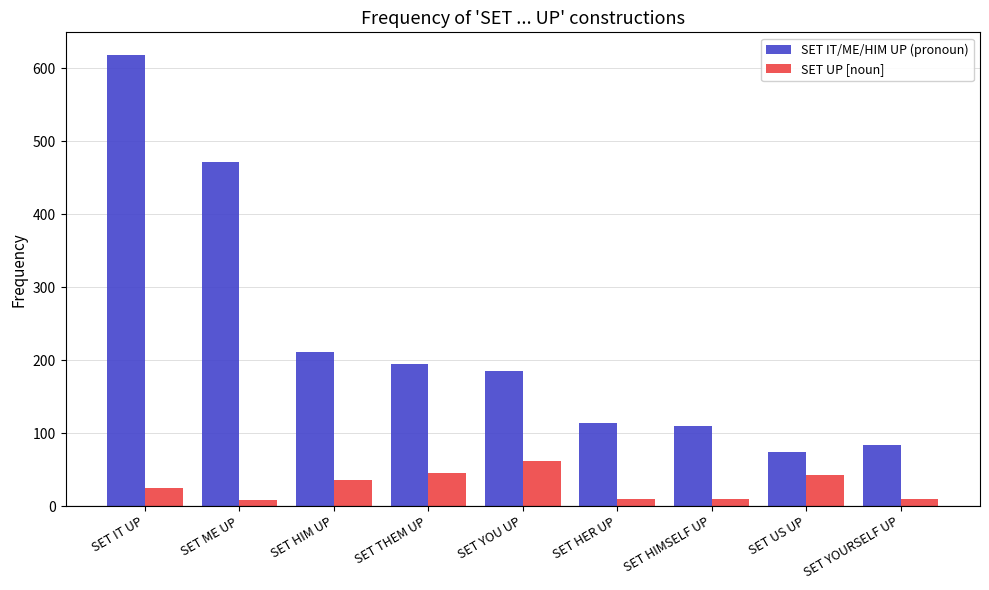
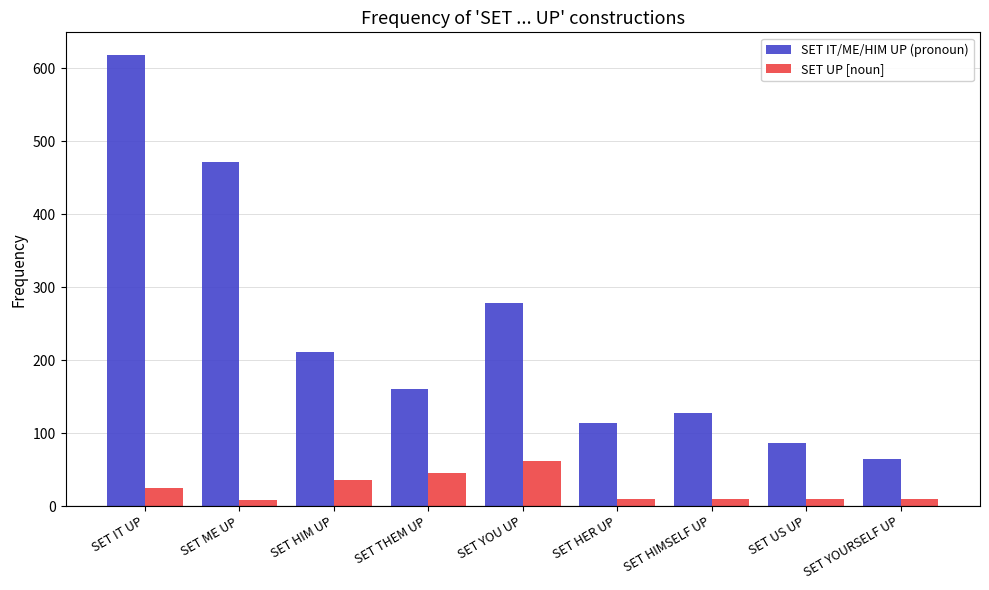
SET IT/ME/HIM UP (pronoun), SET THEM UP: 190 -> 160
SET IT/ME/HIM UP (pronoun), SET YOU UP: 190 -> 280
SET IT/ME/HIM UP (pronoun), SET HIMSELF UP: 110 -> 130
SET IT/ME/HIM UP (pronoun), SET US UP: 70 -> 90
SET UP [noun], SET US UP: 40 -> 10
SET IT/ME/HIM UP (pronoun), SET YOURSELF UP: 80 -> 60
